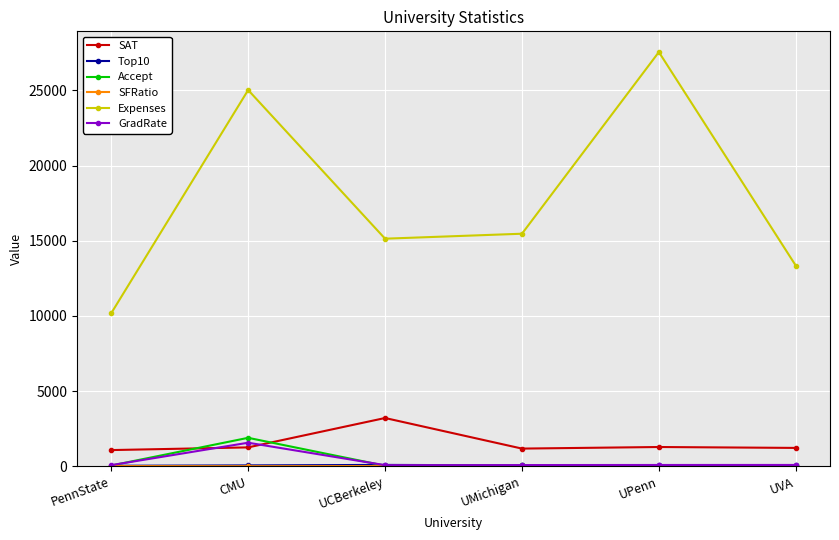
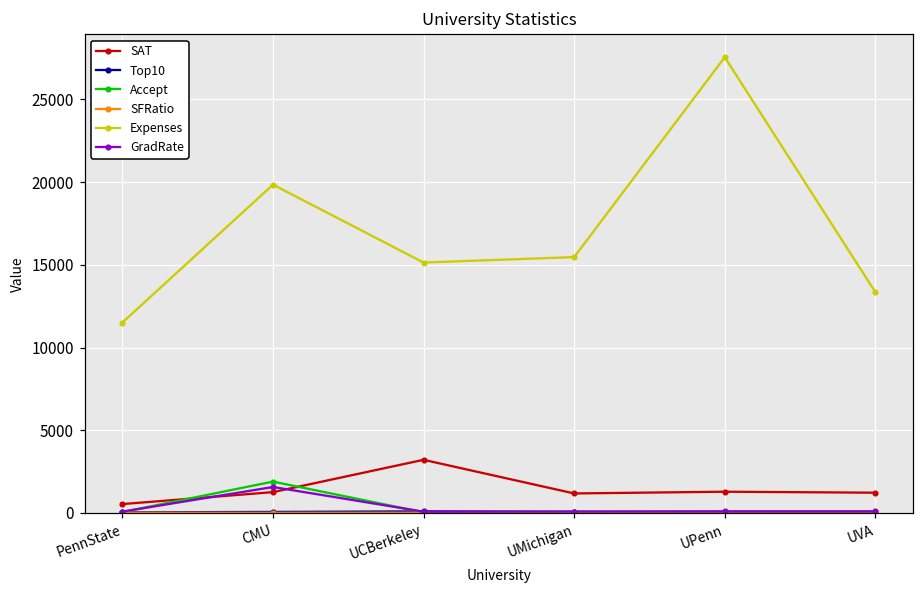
SAT, PennState: 1100 -> 500
Expenses, PennState: 10200 -> 11500
Expenses, CMU: 25000 -> 19900
